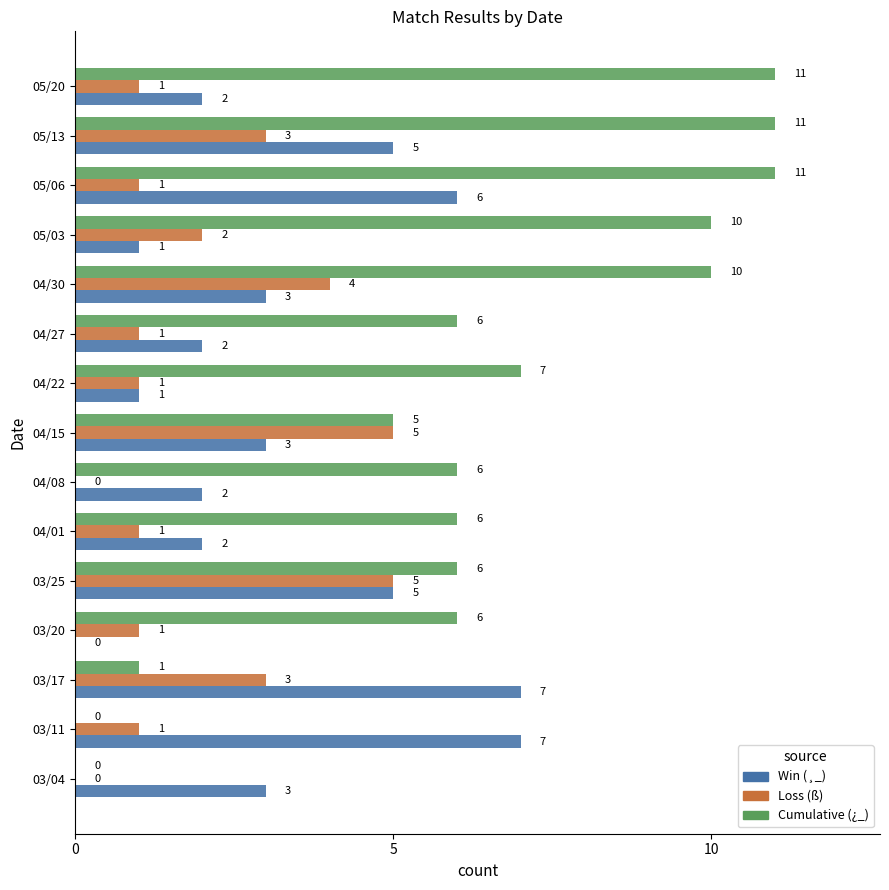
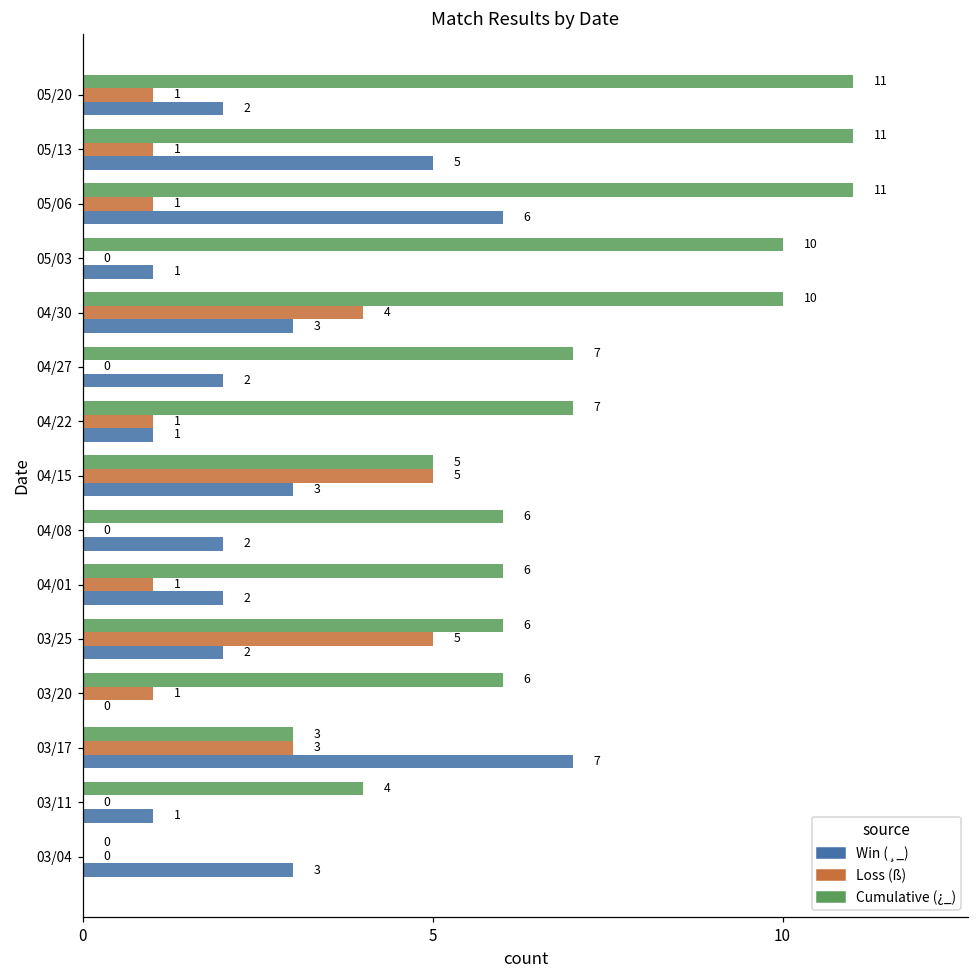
Loss (ß), 05/13: 3 -> 1
Loss (ß), 05/03: 2 -> 0
Cumulative (¿_), 04/27: 6 -> 7
Loss (ß), 04/27: 1 -> 0
Win (¸_), 03/25: 5 -> 2
Cumulative (¿_), 03/17: 1 -> 3
Cumulative (¿_), 03/11: 0 -> 4
Loss (ß), 03/11: 1 -> 0
Win (¸_), 03/11: 7 -> 1
